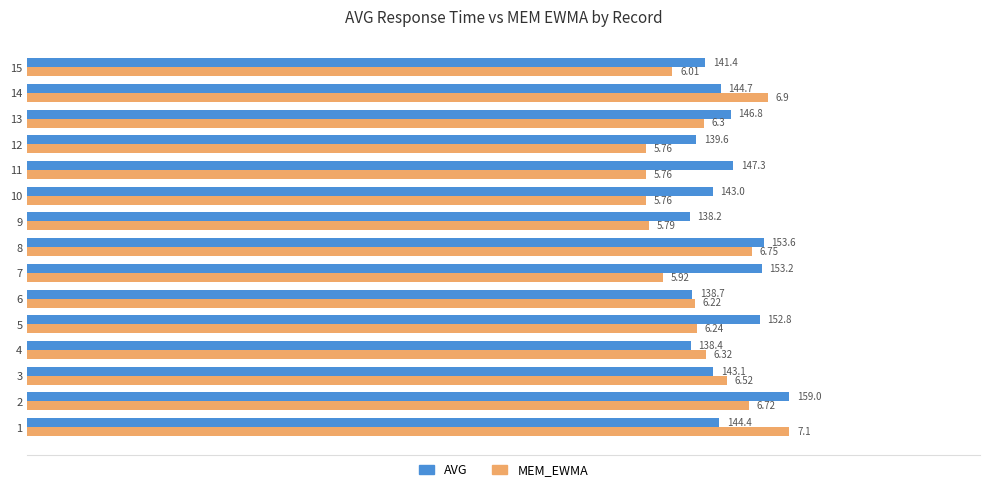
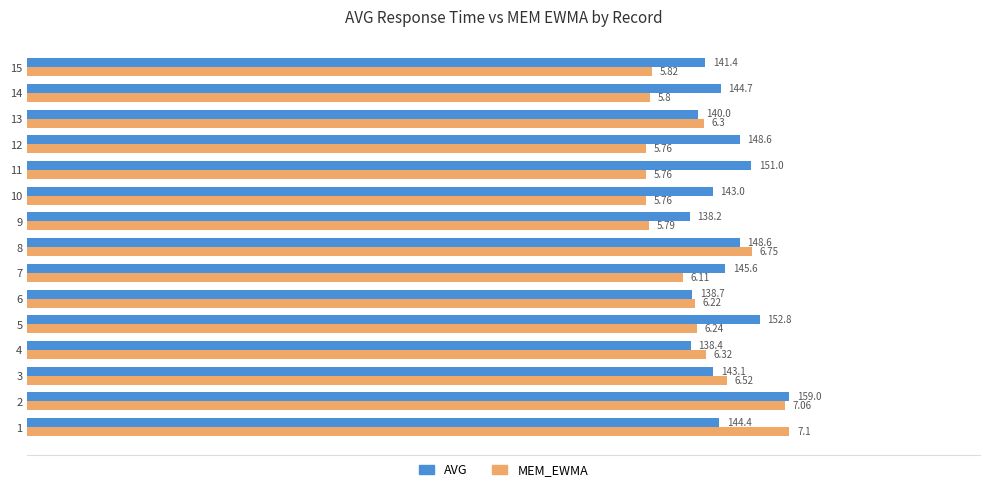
MEM_EWMA, 15: 6.01 -> 5.82
MEM_EWMA, 14: 6.9 -> 5.8
AVG, 13: 146.8 -> 140.0
AVG, 12: 139.6 -> 148.6
AVG, 11: 147.3 -> 151.0
AVG, 8: 153.6 -> 148.6
AVG, 7: 153.2 -> 145.6
MEM_EWMA, 7: 5.92 -> 6.11
MEM_EWMA, 2: 6.72 -> 7.06
